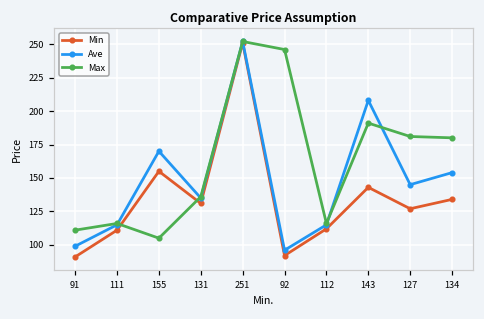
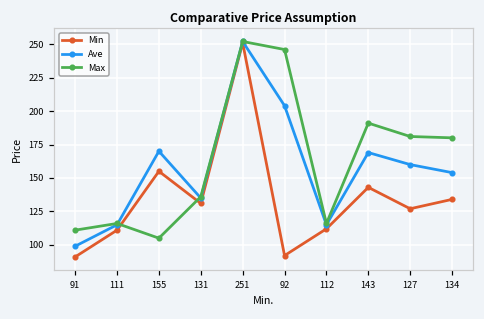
Ave, 92: 96 -> 204
Ave, 143: 208 -> 169
Ave, 127: 145 -> 160
